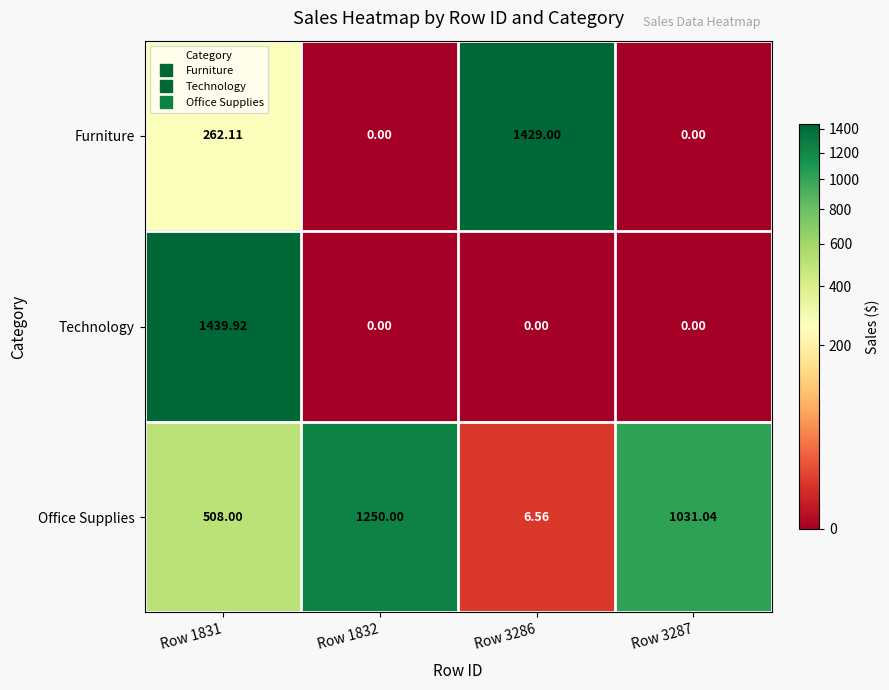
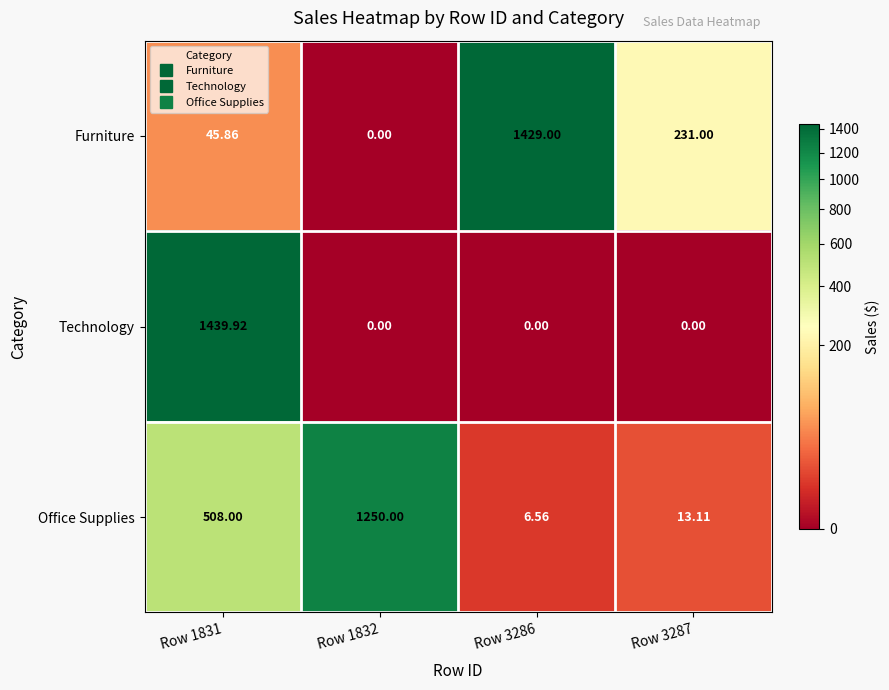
Furniture, Row 1831: 262.11 -> 45.86
Furniture, Row 3287: 0.00 -> 231.00
Office Supplies, Row 3287: 1031.04 -> 13.11
